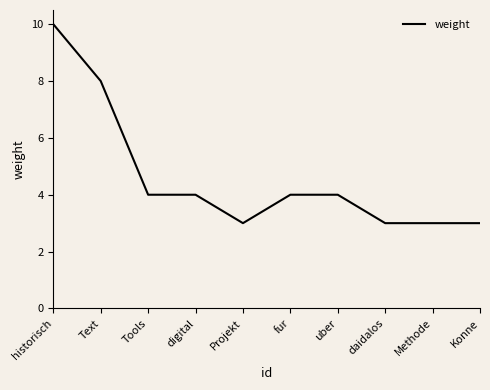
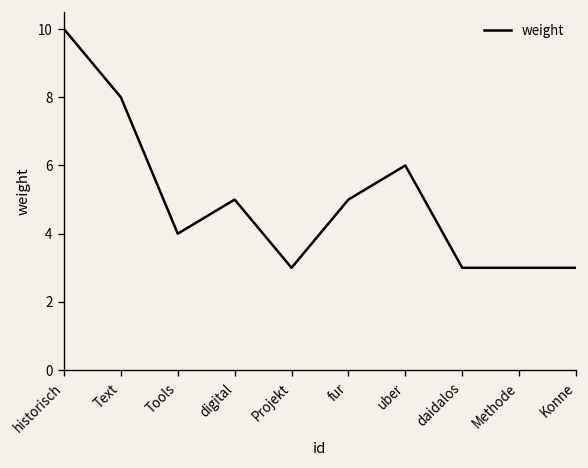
digital: 4 -> 5
fur: 4 -> 5
uber: 4 -> 6
